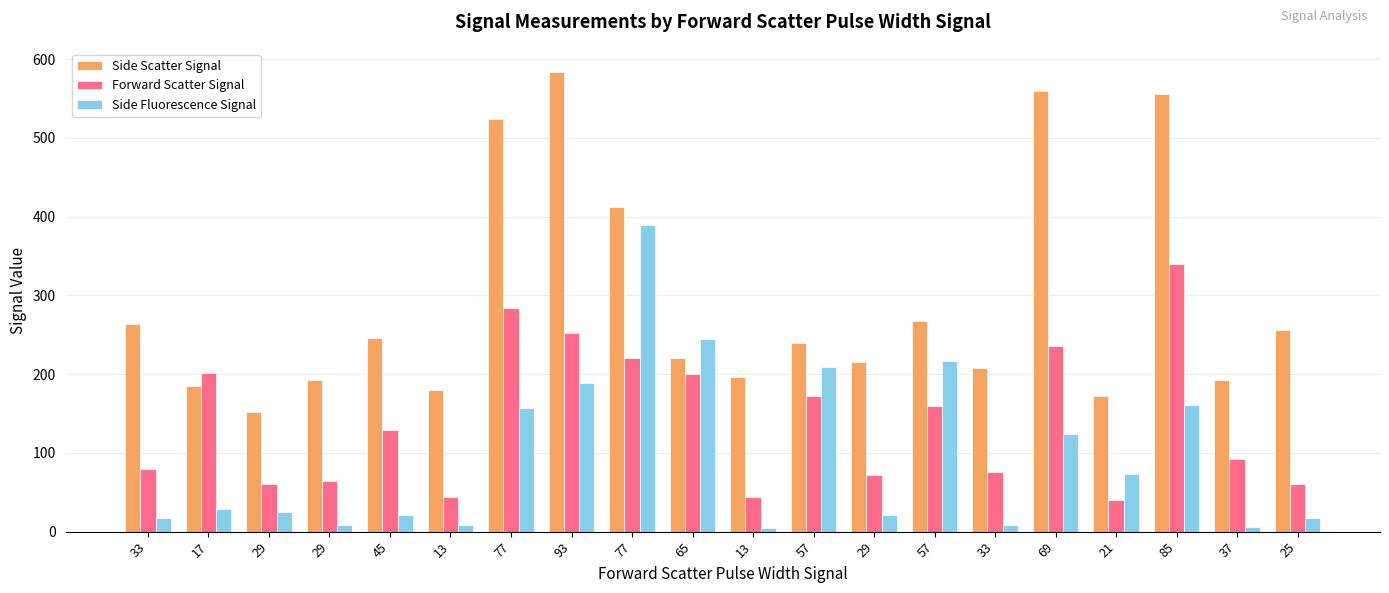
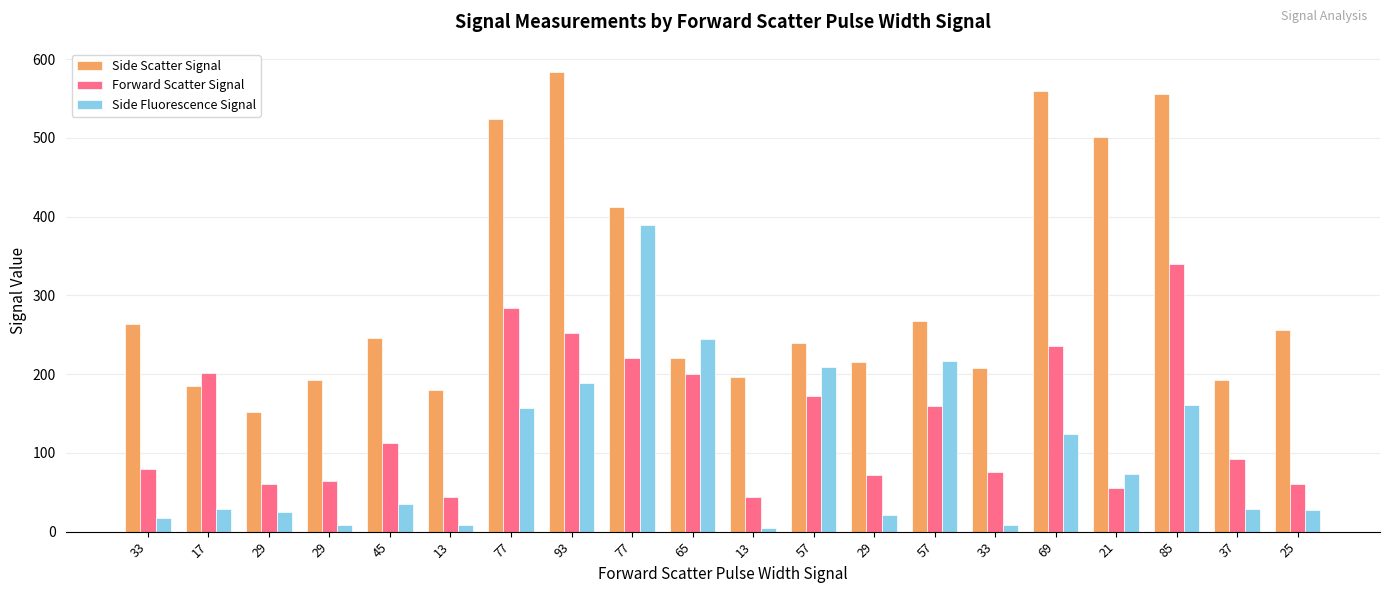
Forward Scatter Signal, 45: 130 -> 110
Side Fluorescence Signal, 45: 20 -> 40
Side Scatter Signal, 21: 170 -> 500
Forward Scatter Signal, 21: 40 -> 60
Side Fluorescence Signal, 37: 10 -> 30
Side Fluorescence Signal, 25: 20 -> 30
